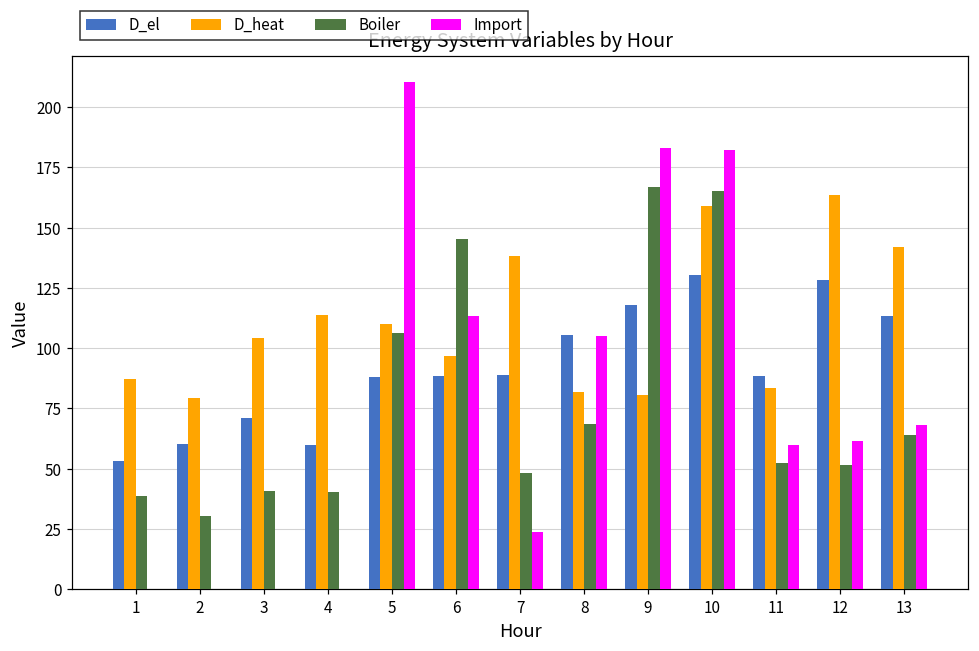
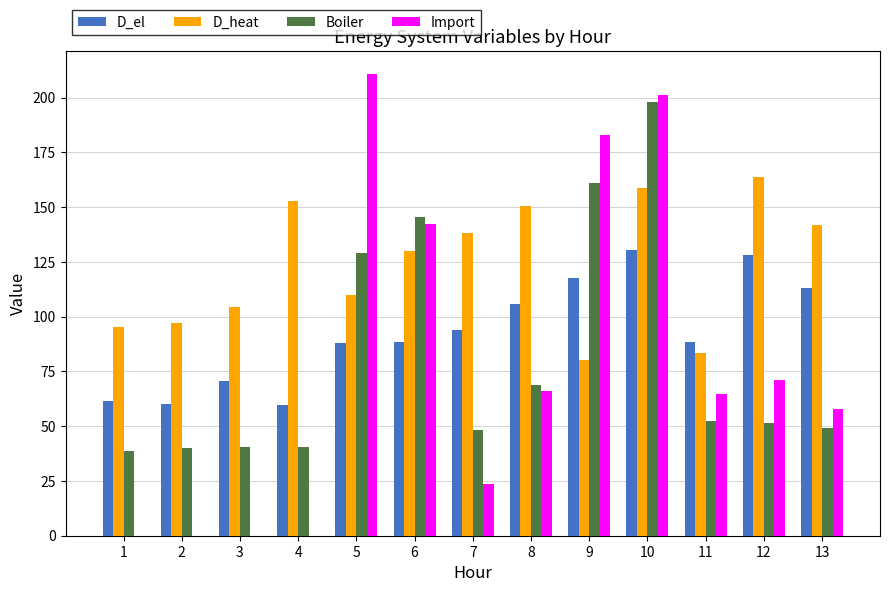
D_el, 1: 53 -> 61
D_heat, 1: 87 -> 95
D_heat, 2: 79 -> 97
Boiler, 2: 31 -> 40
D_heat, 4: 114 -> 153
Boiler, 5: 106 -> 129
D_heat, 6: 97 -> 130
Import, 6: 113 -> 142
D_el, 7: 89 -> 94
D_heat, 8: 82 -> 151
Import, 8: 105 -> 66
Boiler, 9: 167 -> 161
Boiler, 10: 165 -> 198
Import, 10: 182 -> 201
Import, 11: 60 -> 65
Import, 12: 61 -> 71
Boiler, 13: 64 -> 49
Import, 13: 68 -> 58
